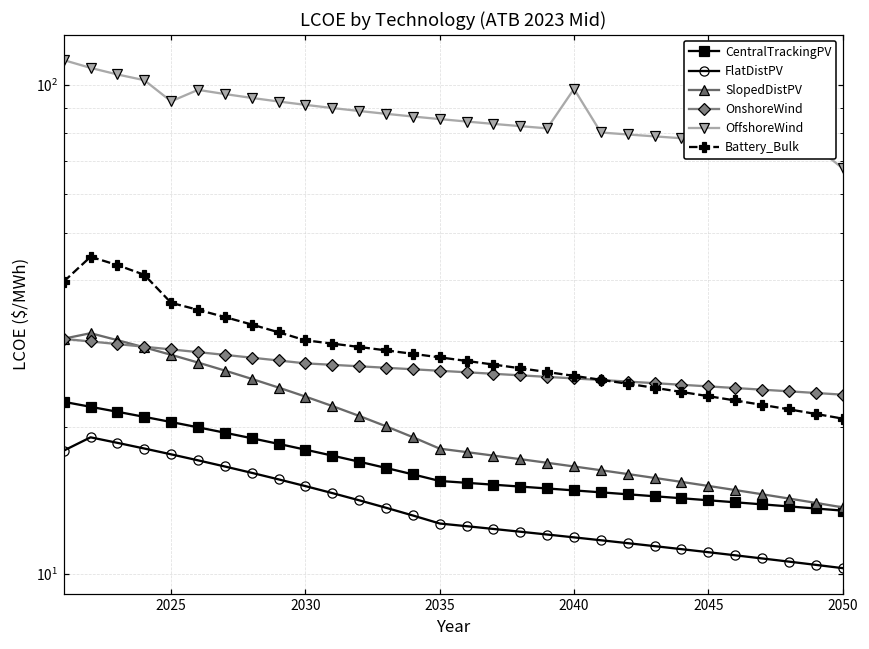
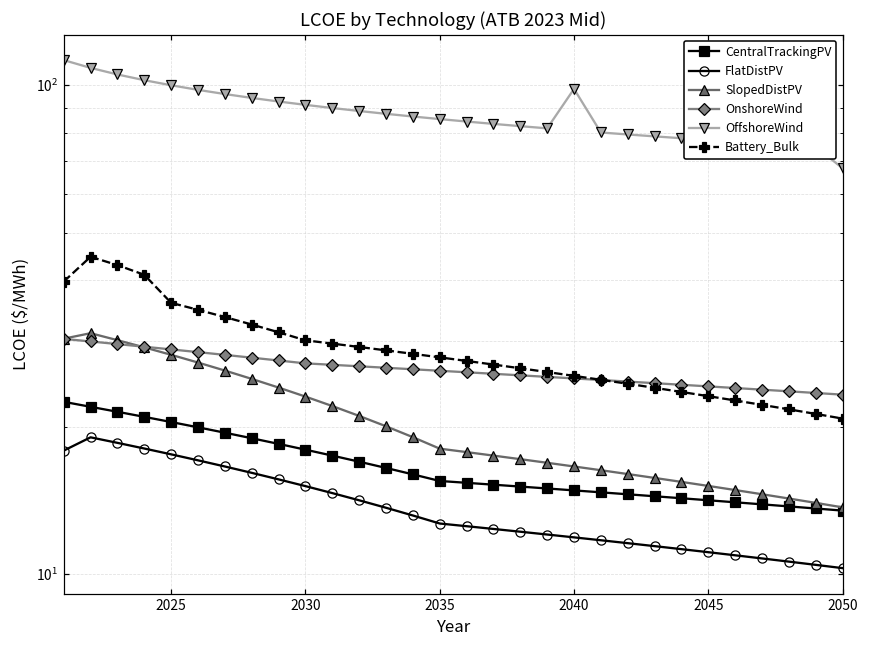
OffshoreWind, 2025: 93 -> 100
